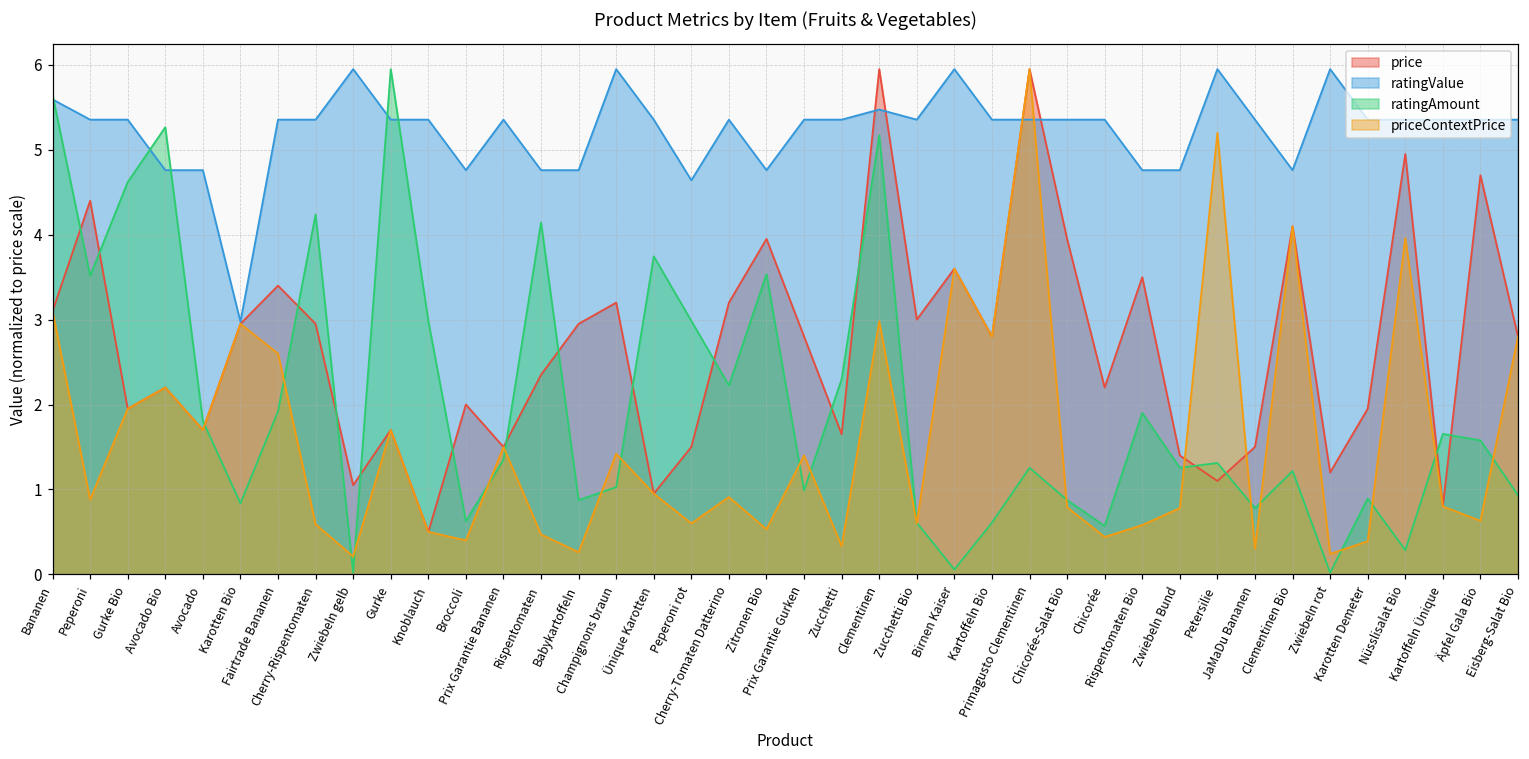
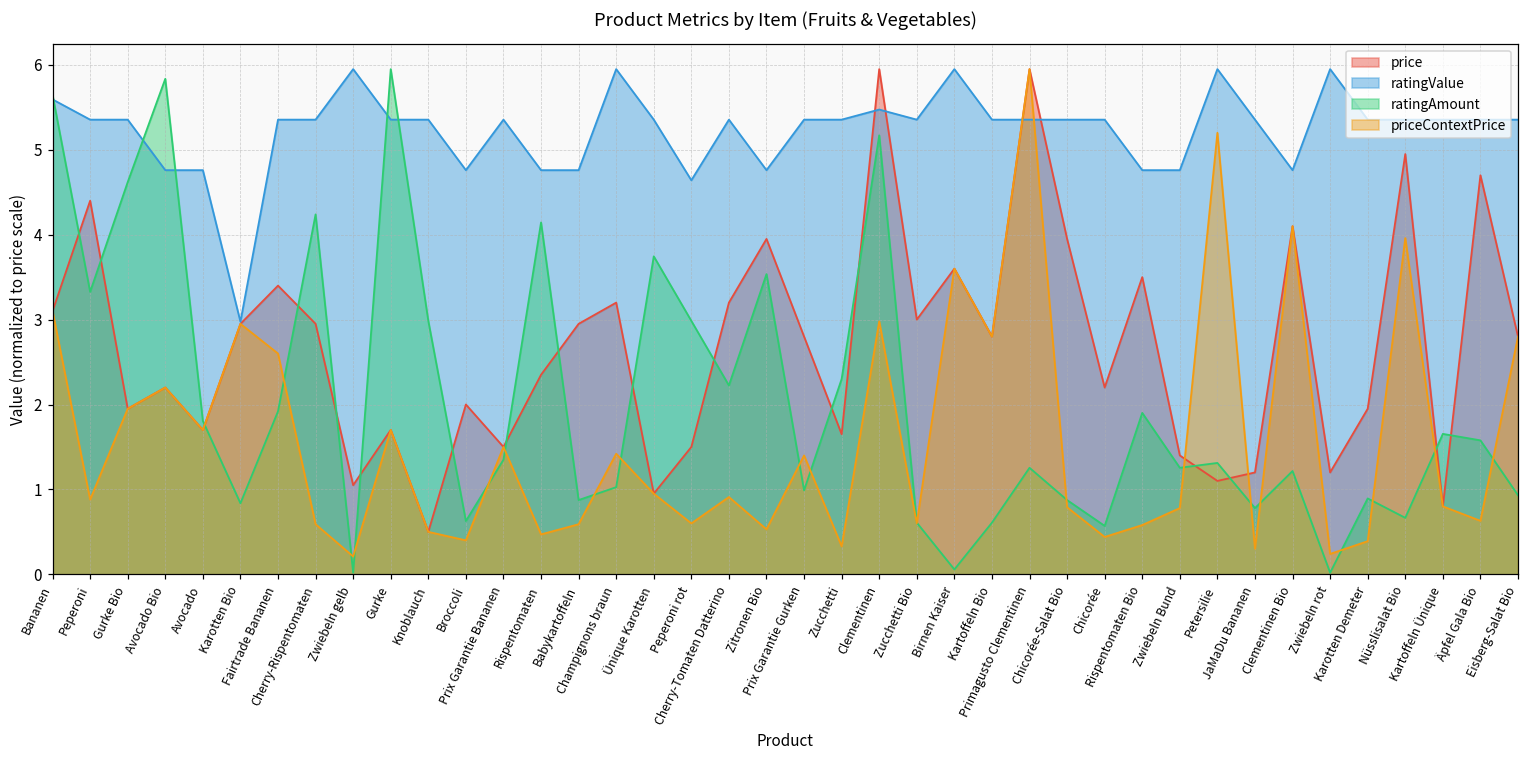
ratingAmount, Peperoni: 3.5 -> 3.3
ratingAmount, Avocado Bio: 5.3 -> 5.8
priceContextPrice, Babykartoffeln: 0.3 -> 0.6
price, JaMaDu Bananen: 1.5 -> 1.2
ratingAmount, Nüsslisalat Bio: 0.3 -> 0.7
